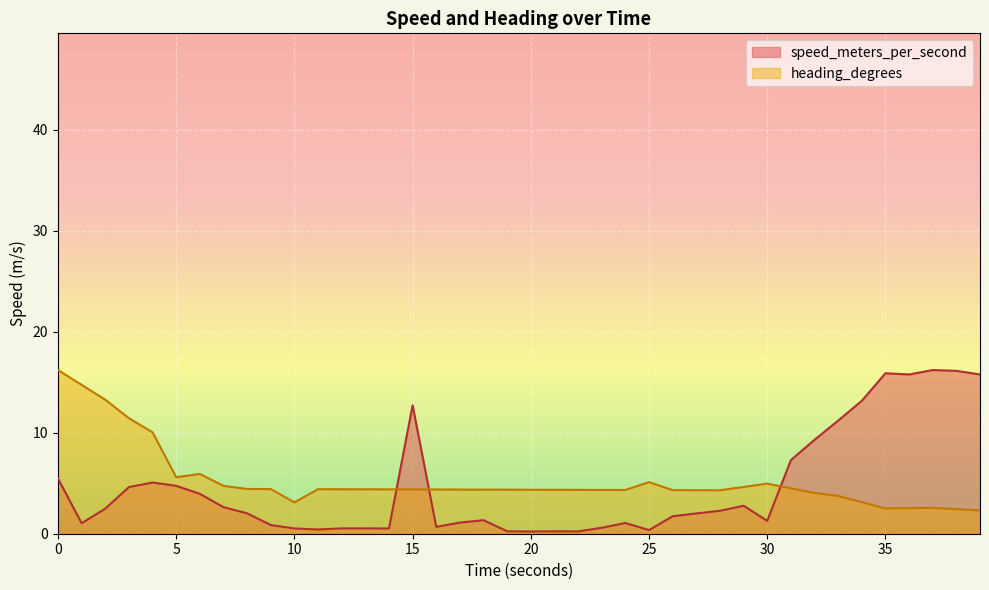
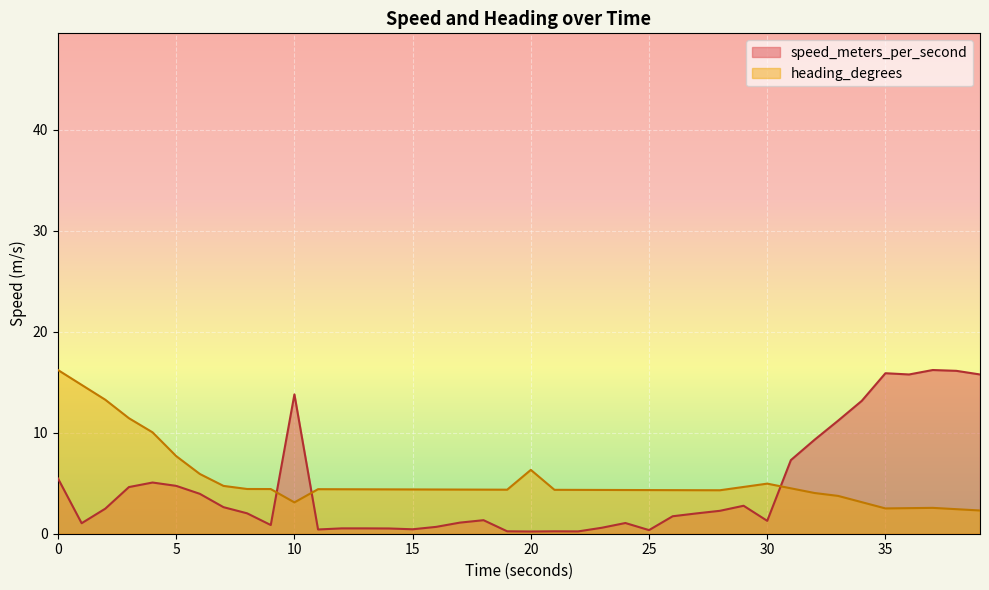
heading_degrees, 5: 5.6 -> 7.7
speed_meters_per_second, 10: 0.5 -> 13.8
speed_meters_per_second, 15: 12.7 -> 0.4
heading_degrees, 20: 4.4 -> 6.3
heading_degrees, 25: 5.1 -> 4.3
